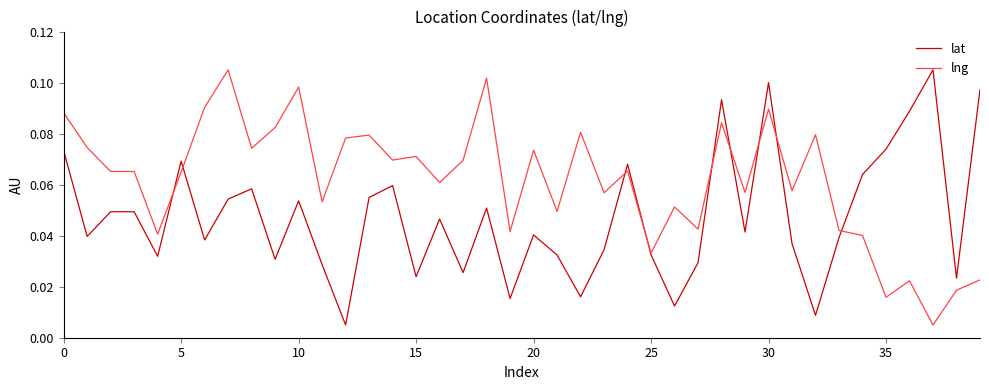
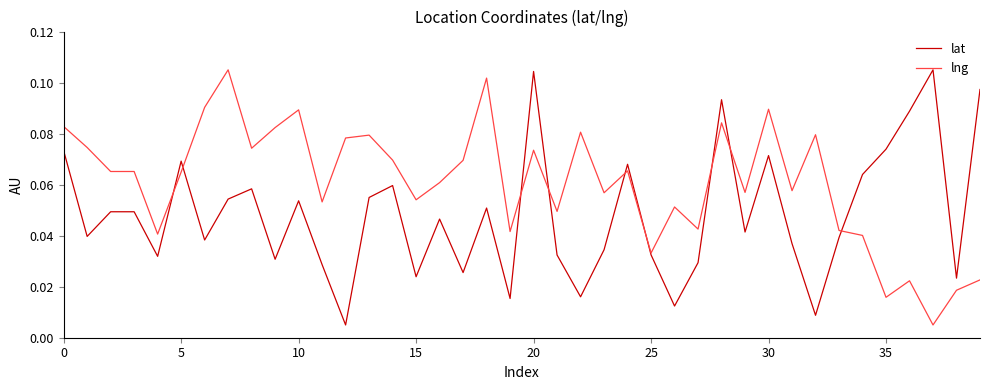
lng, 0: 0.088 -> 0.083
lng, 10: 0.098 -> 0.089
lng, 15: 0.071 -> 0.054
lat, 20: 0.040 -> 0.104
lat, 30: 0.100 -> 0.071
